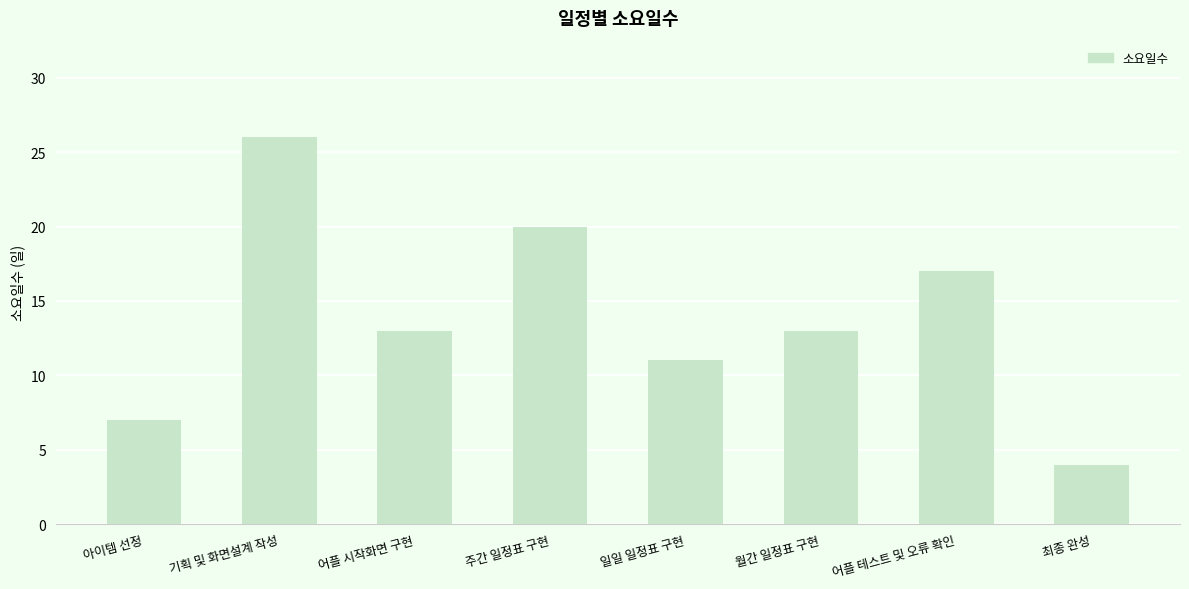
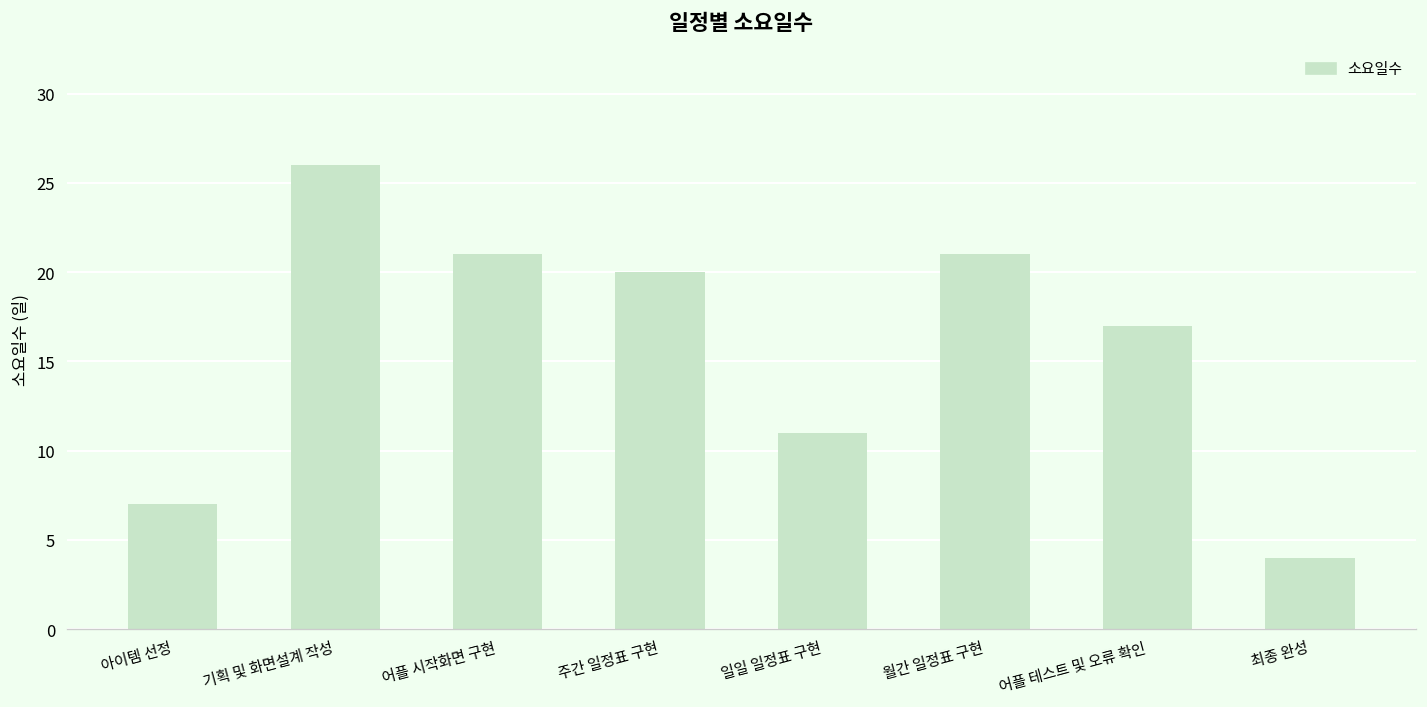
어플 시작화면 구현: 13 -> 21
월간 일정표 구현: 13 -> 21
